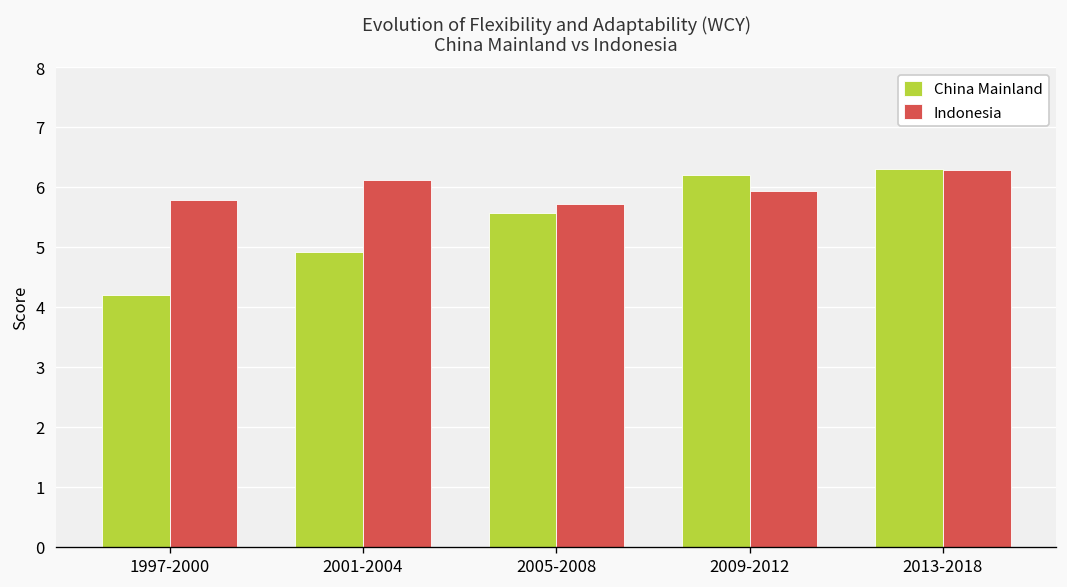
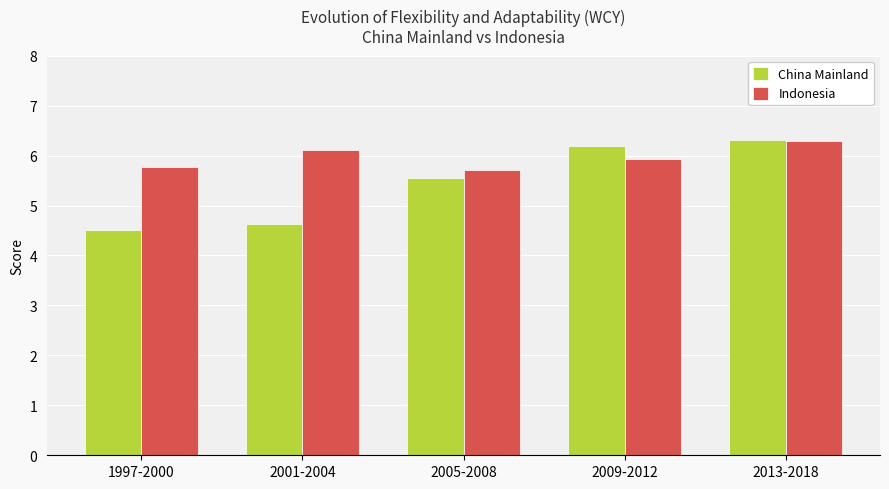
China Mainland, 1997-2000: 4.2 -> 4.5
China Mainland, 2001-2004: 4.9 -> 4.6
